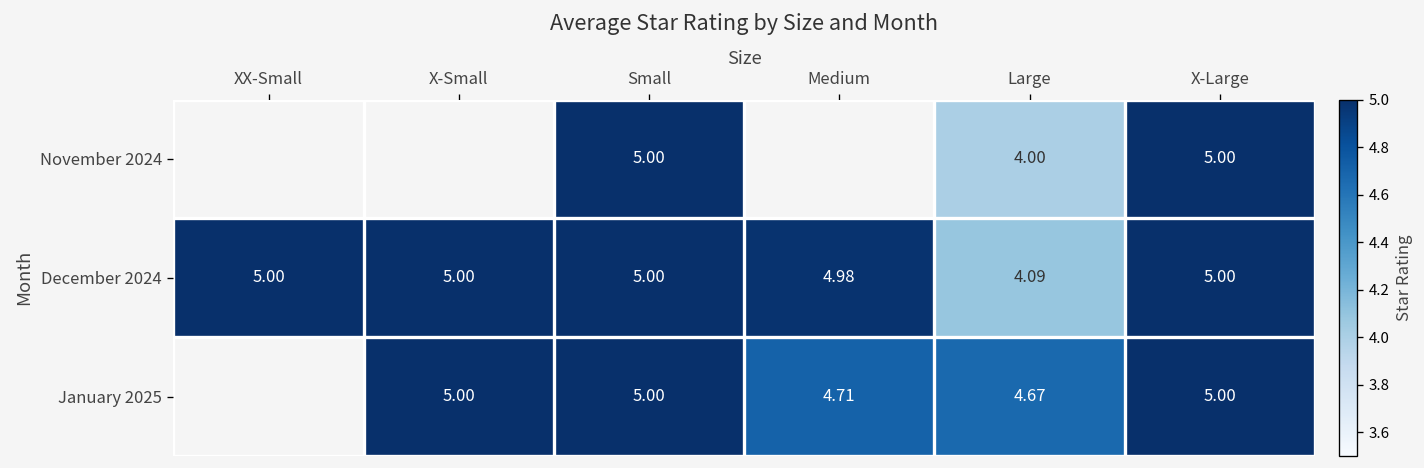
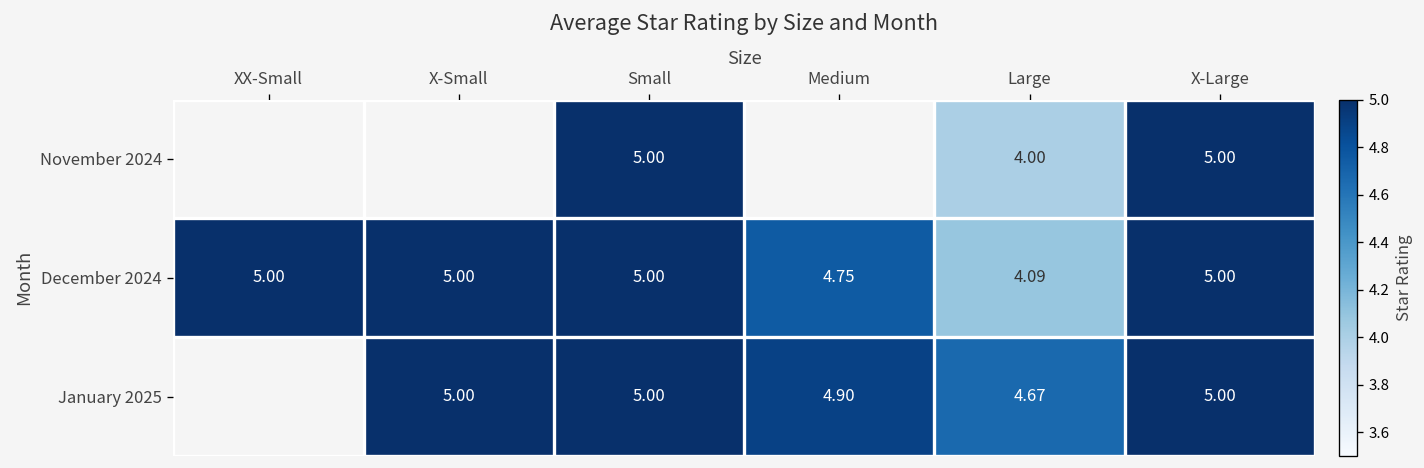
December 2024, Medium: 4.98 -> 4.75
January 2025, Medium: 4.71 -> 4.90
